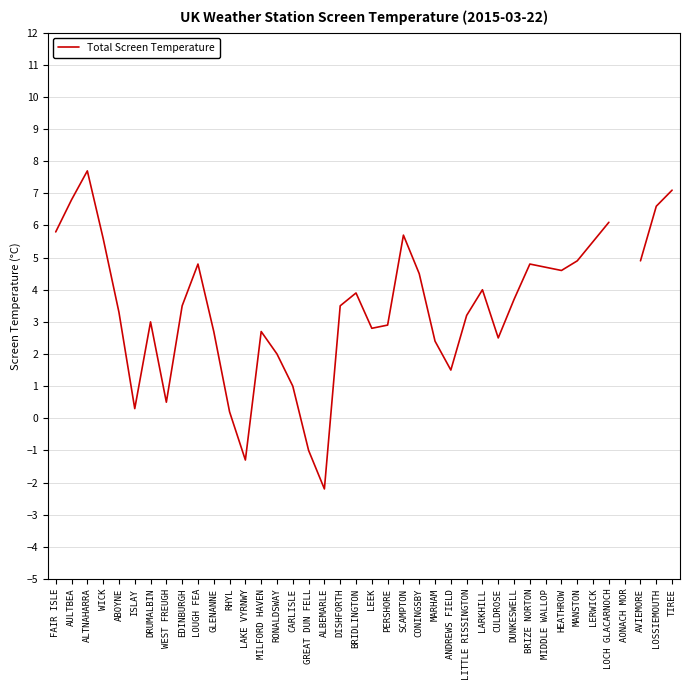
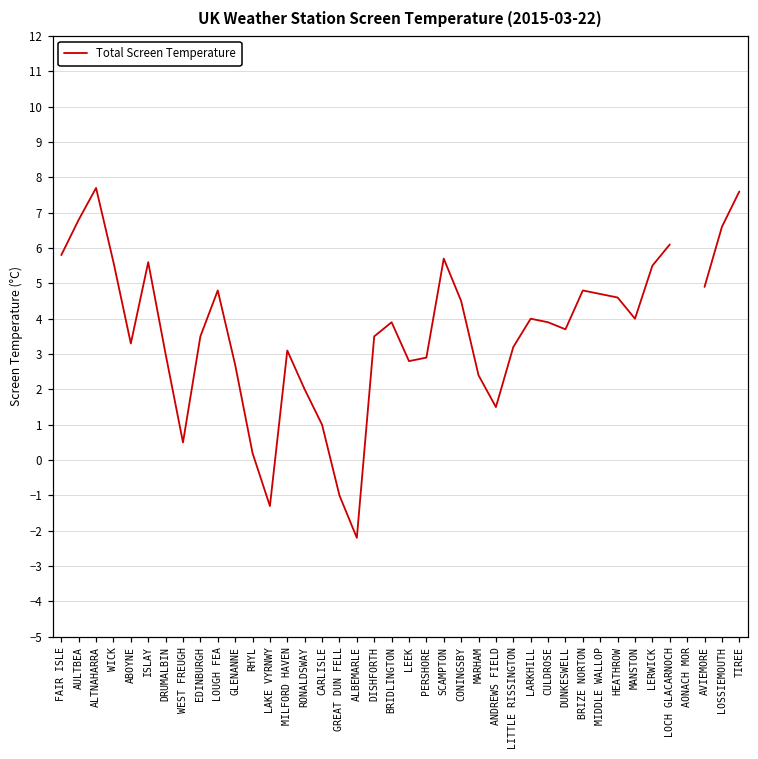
ISLAY: 0.3 -> 5.6
MILFORD HAVEN: 2.7 -> 3.1
CULDROSE: 2.5 -> 3.9
MANSTON: 4.9 -> 4.0
TIREE: 7.1 -> 7.6
